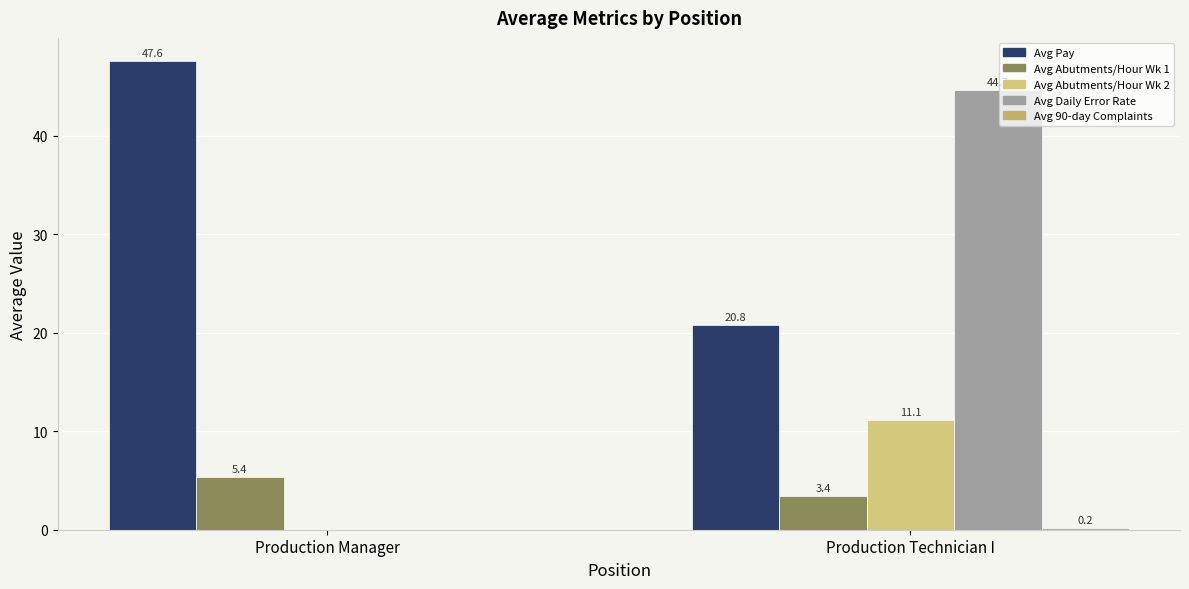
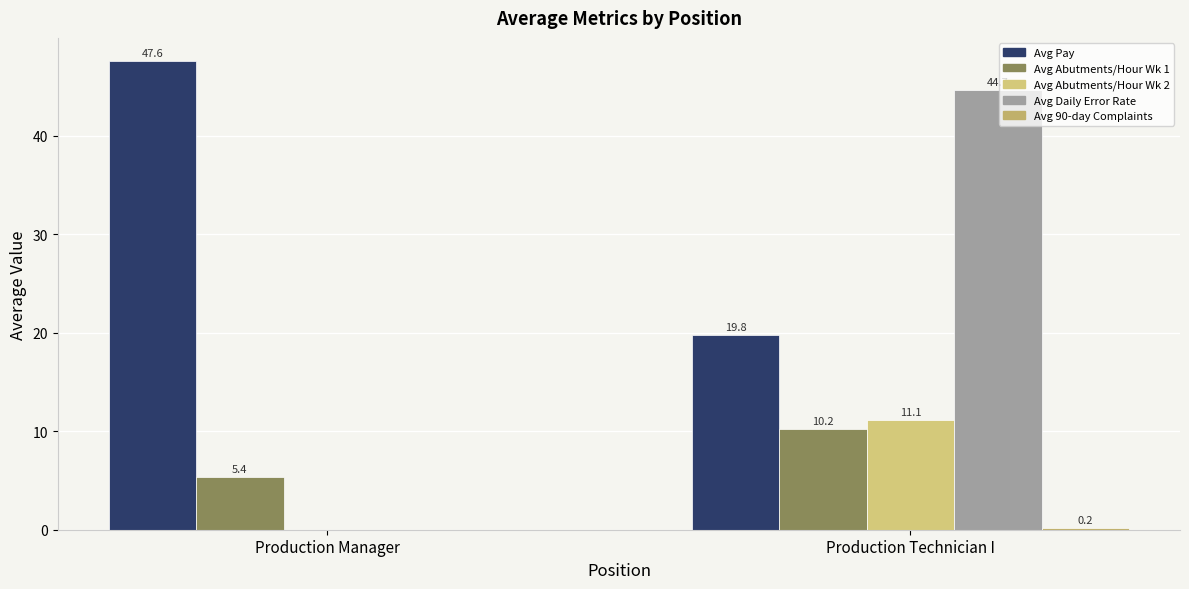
Avg Pay, Production Technician I: 20.8 -> 19.8
Avg Abutments/Hour Wk 1, Production Technician I: 3.4 -> 10.2
